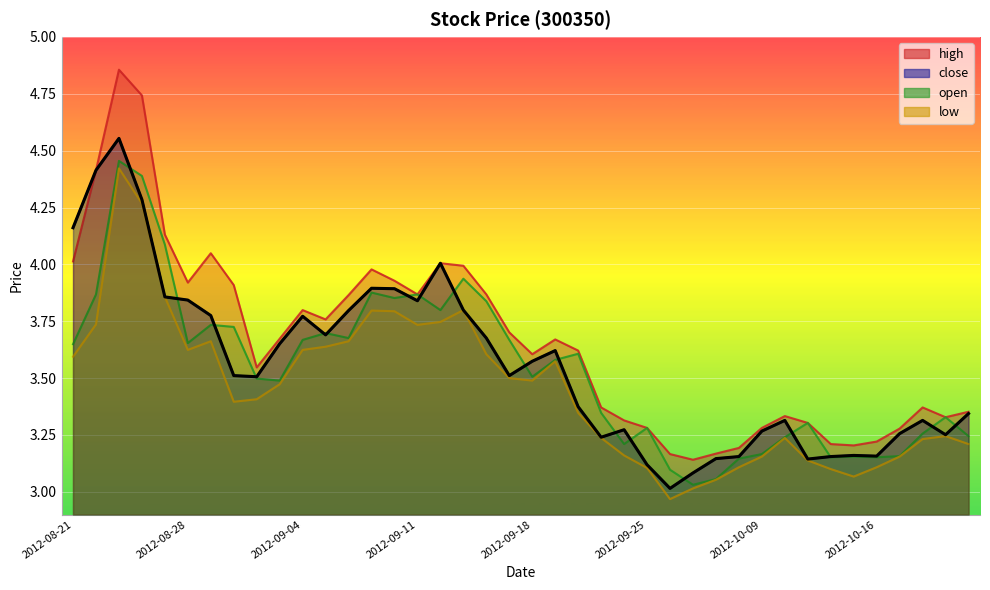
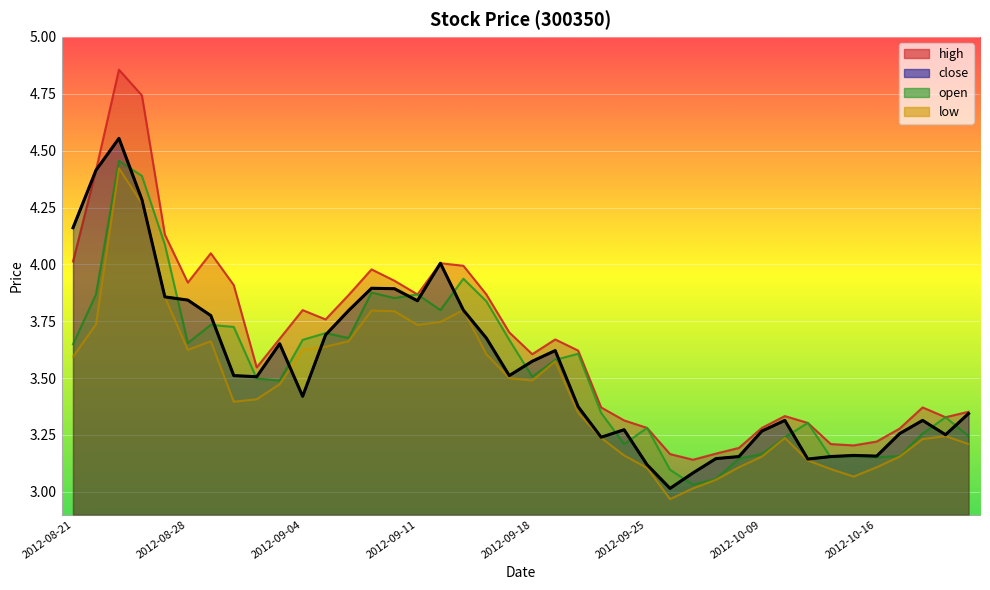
close, 2012-09-04: 3.77 -> 3.42
